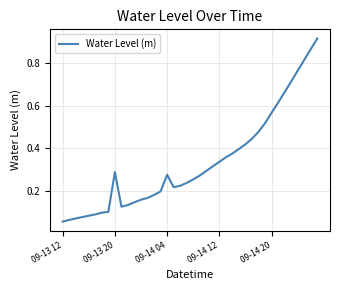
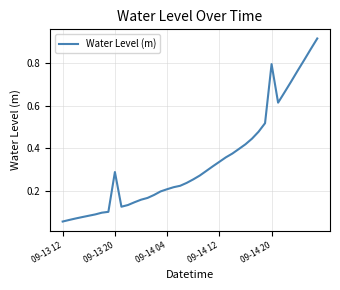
09-14 04: 0.28 -> 0.21
09-14 20: 0.57 -> 0.79
